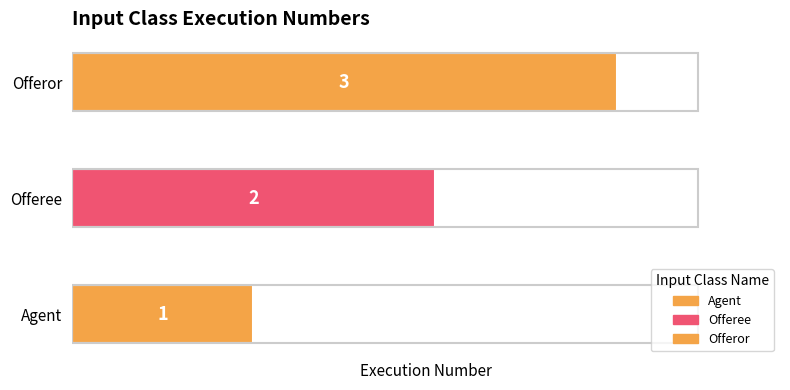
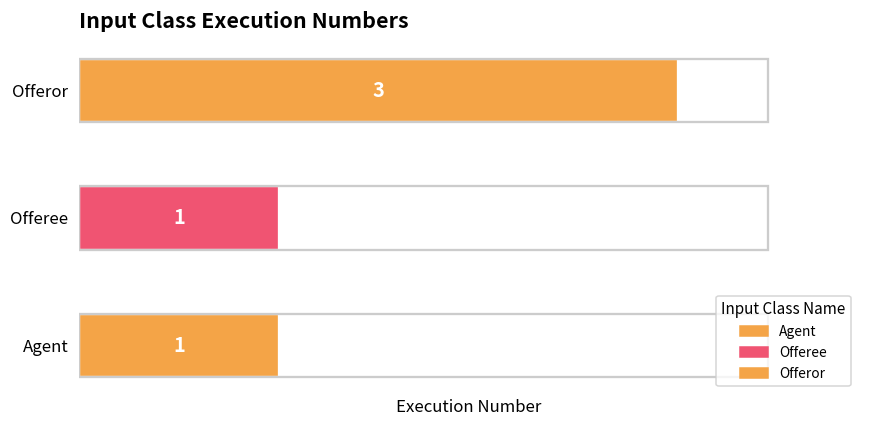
Offeree: 2 -> 1
